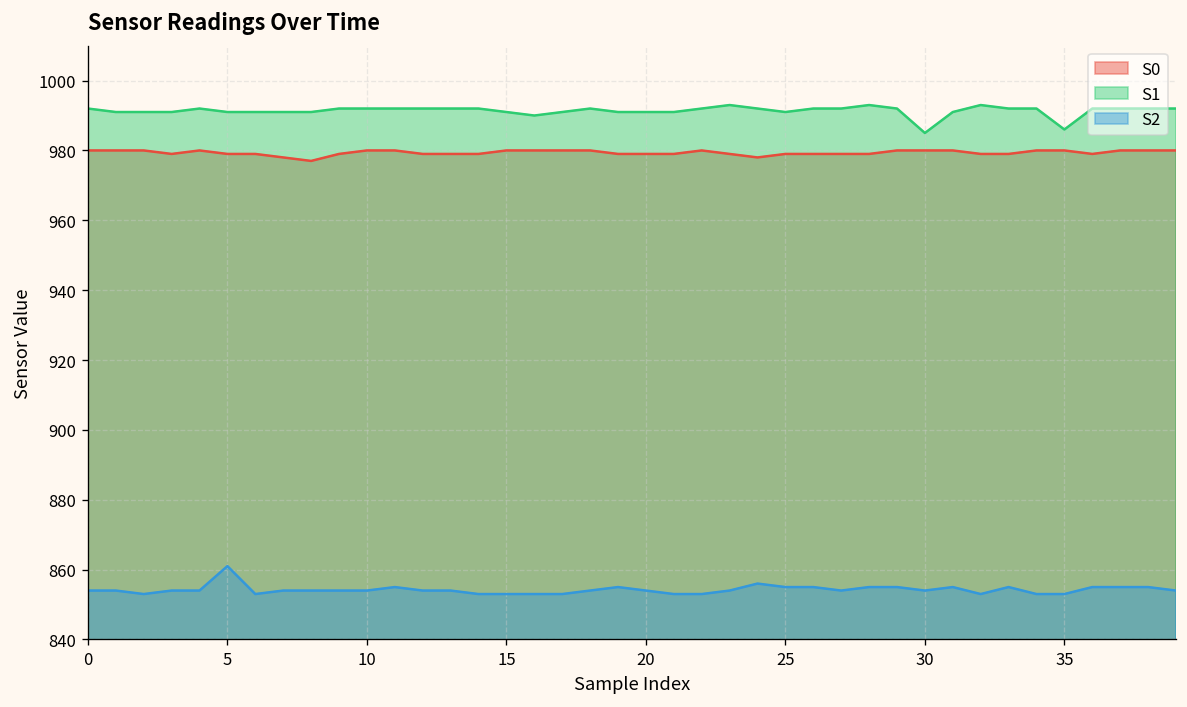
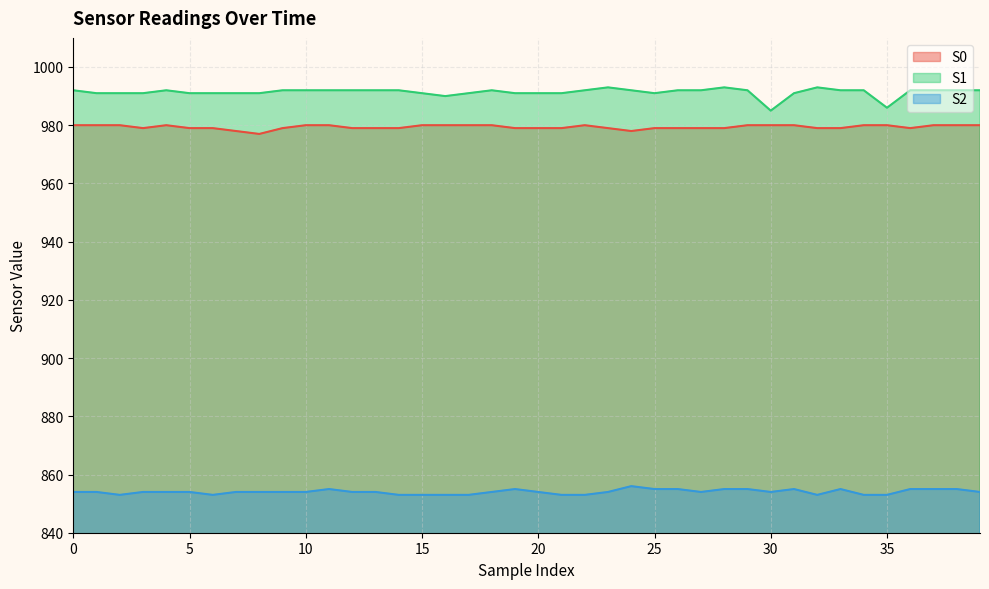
S2, 5: 861 -> 854
